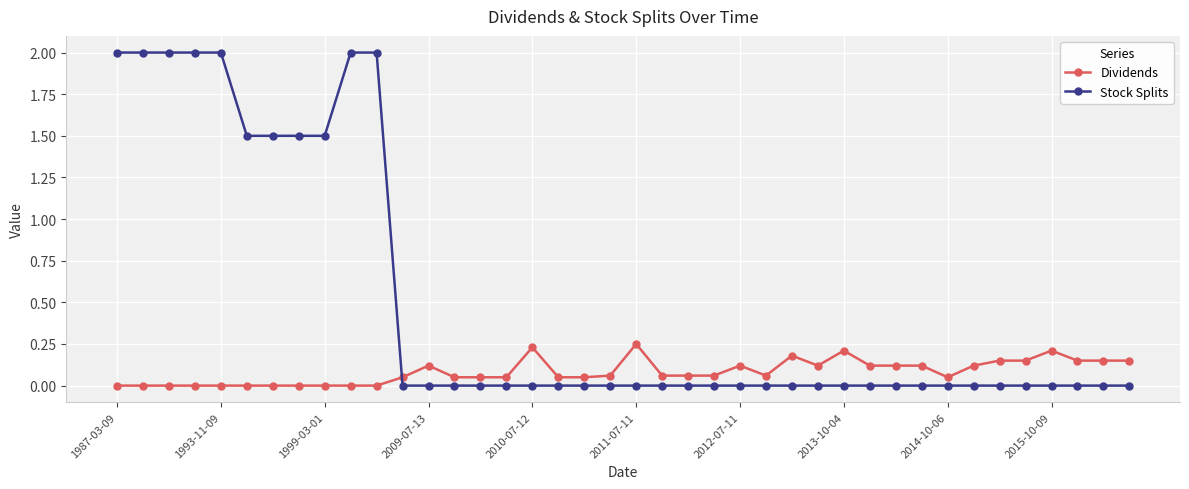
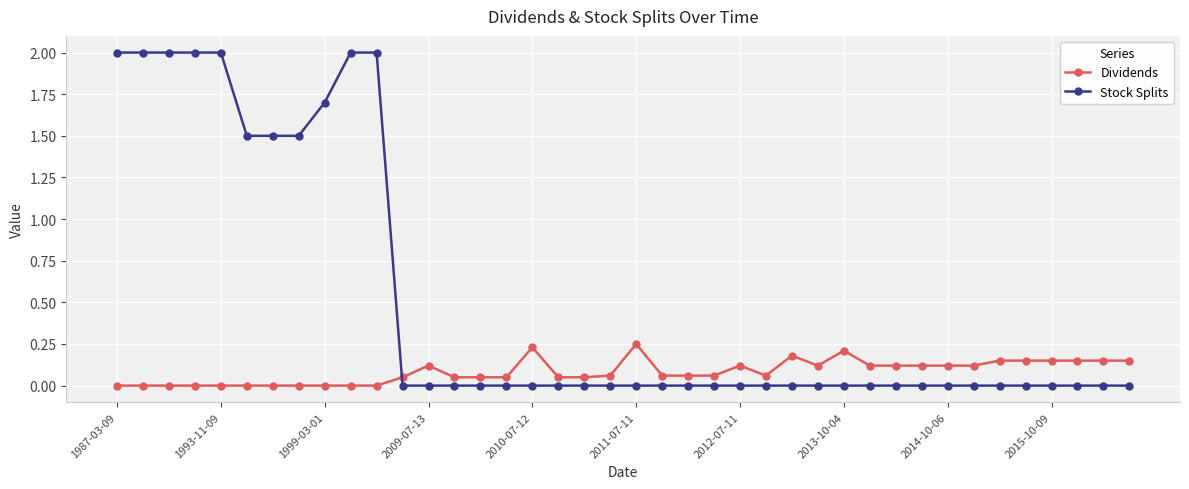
Stock Splits, 1999-03-01: 1.5 -> 1.7
Dividends, 2014-10-06: 0.05 -> 0.12
Dividends, 2015-10-09: 0.21 -> 0.15
